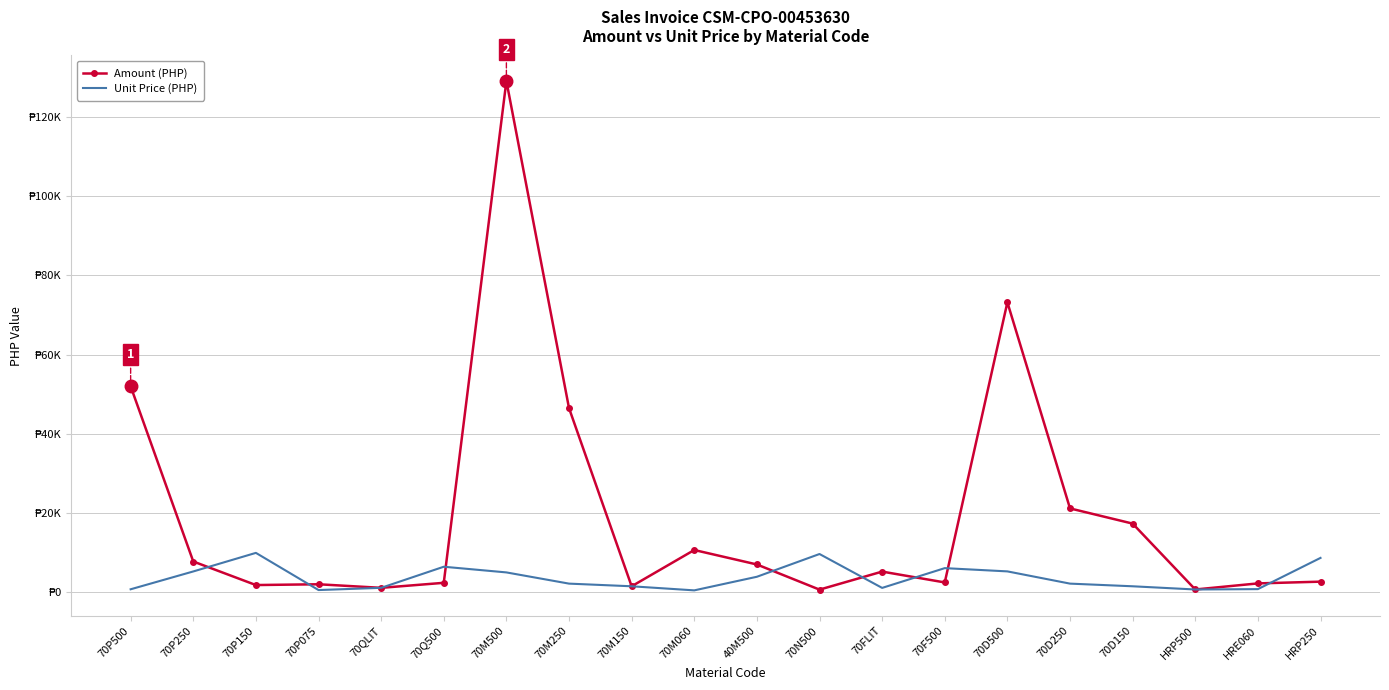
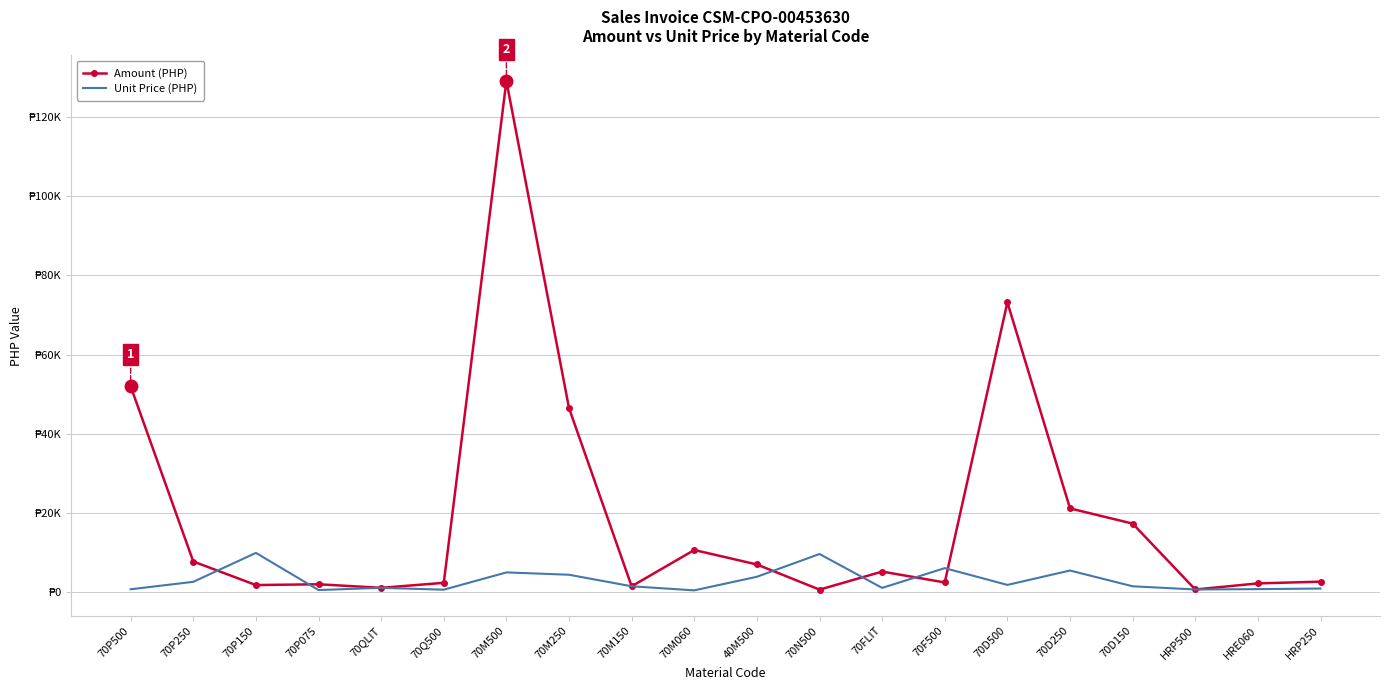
Unit Price (PHP), 70P250: ₱5000 -> ₱3000
Unit Price (PHP), 70Q500: ₱6000 -> ₱1000
Unit Price (PHP), 70M250: ₱2000 -> ₱4000
Unit Price (PHP), 70D500: ₱5000 -> ₱2000
Unit Price (PHP), 70D250: ₱2000 -> ₱5000
Unit Price (PHP), HRP250: ₱9000 -> ₱1000
